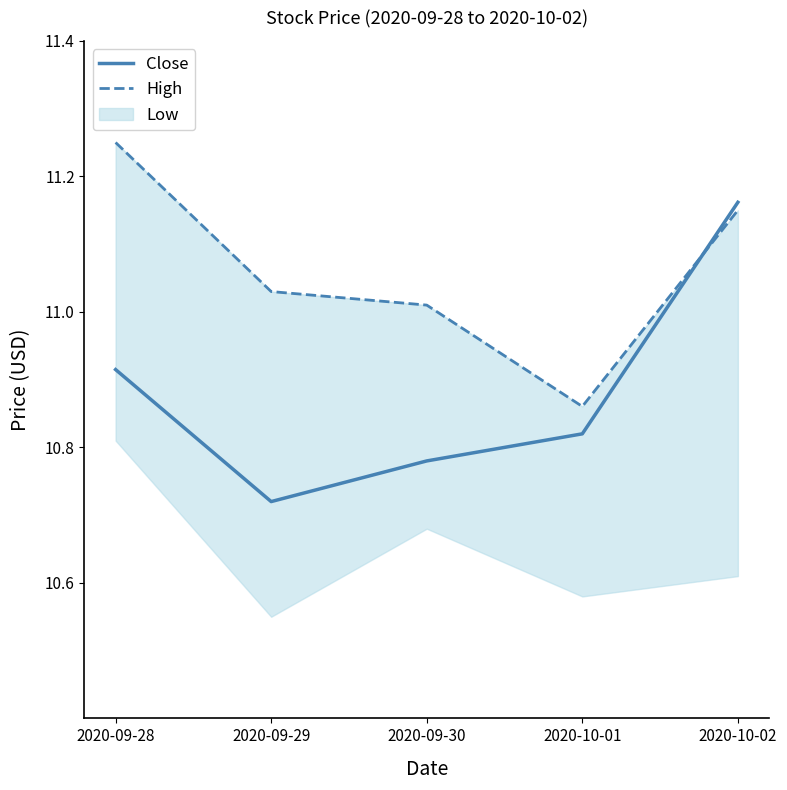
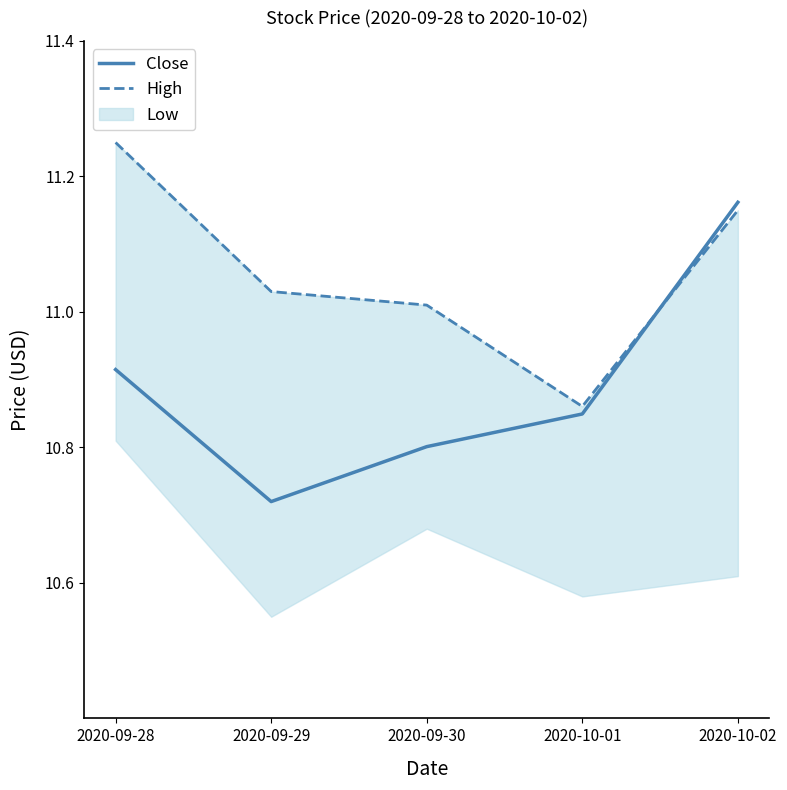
Close, 2020-09-30: 10.78 -> 10.80
Close, 2020-10-01: 10.82 -> 10.85
